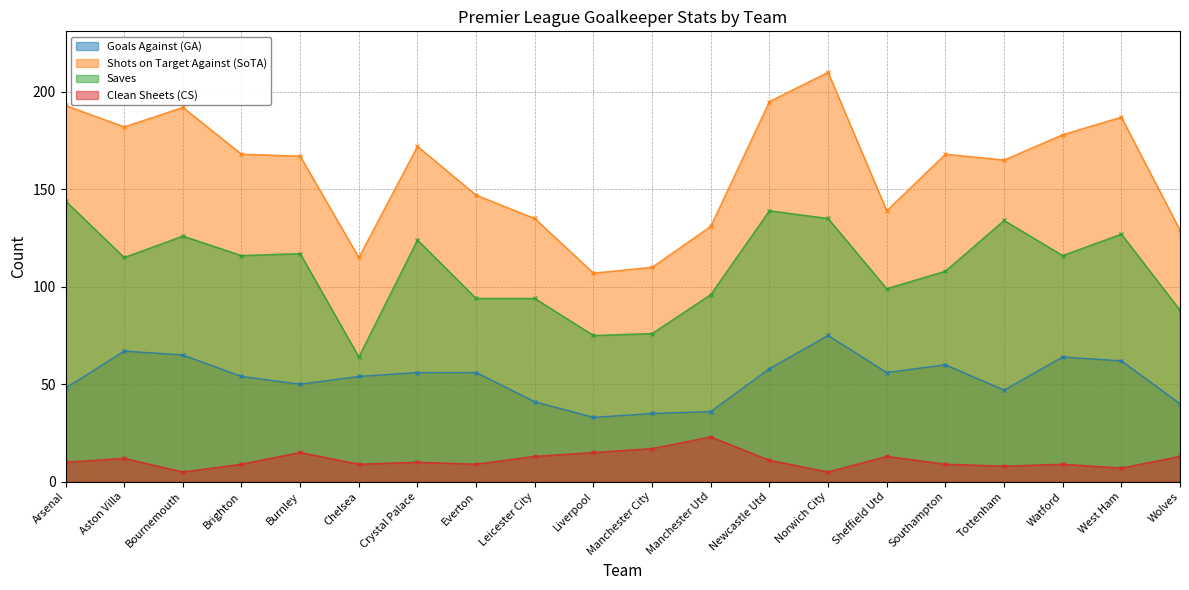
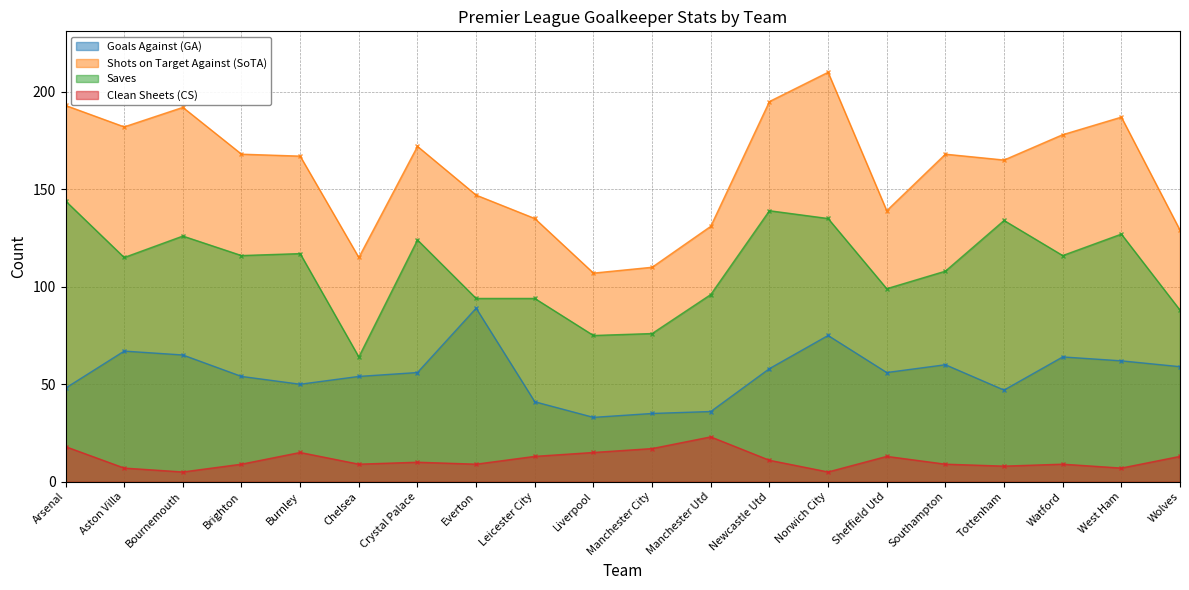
Clean Sheets (CS), Arsenal: 10 -> 18
Clean Sheets (CS), Aston Villa: 12 -> 7
Goals Against (GA), Everton: 56 -> 89
Goals Against (GA), Wolves: 40 -> 59
